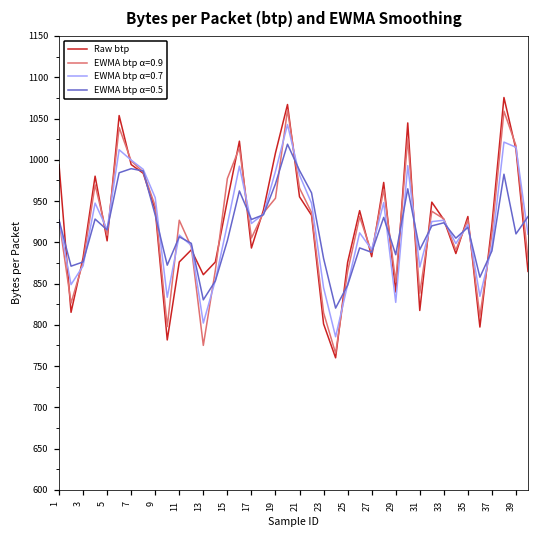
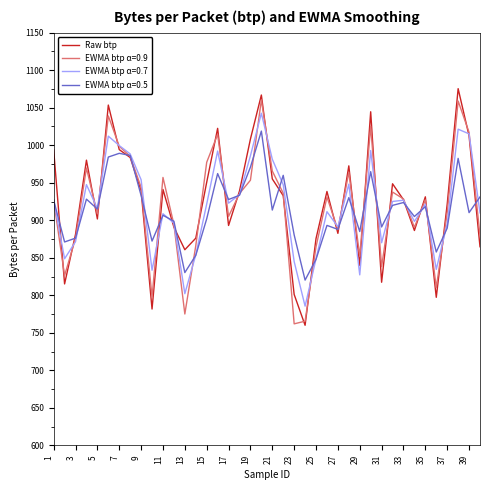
Raw btp, 11: 880 -> 940
EWMA btp α=0.9, 11: 930 -> 960
EWMA btp α=0.5, 21: 990 -> 910
EWMA btp α=0.9, 23: 810 -> 760
